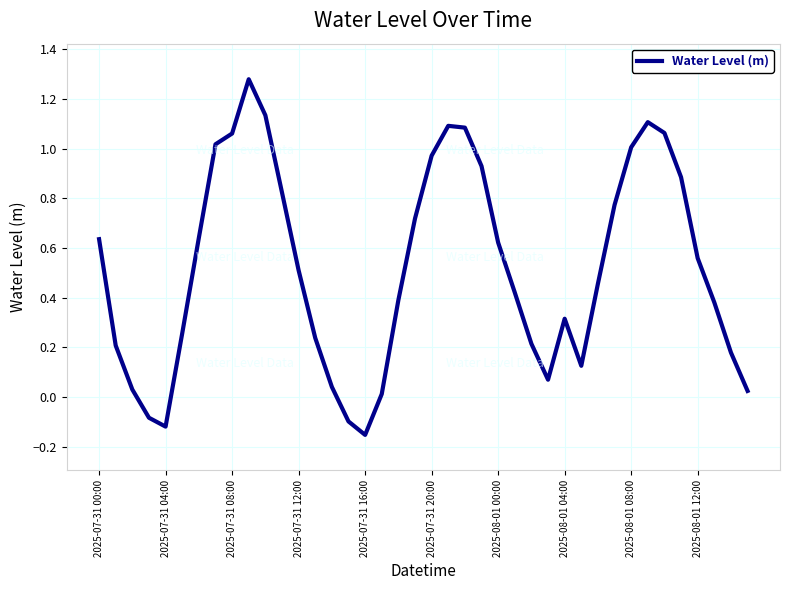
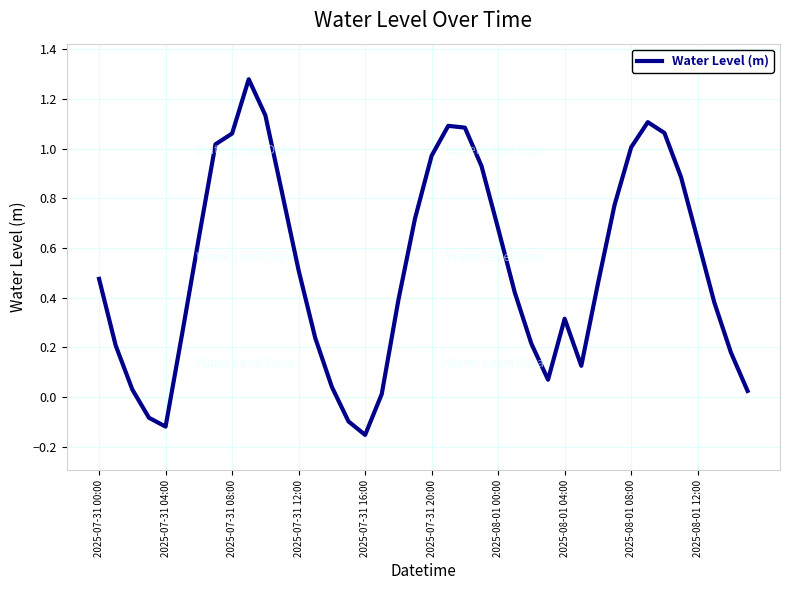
2025-07-31 00:00: 0.64 -> 0.48
2025-08-01 00:00: 0.62 -> 0.68
2025-08-01 12:00: 0.56 -> 0.63
